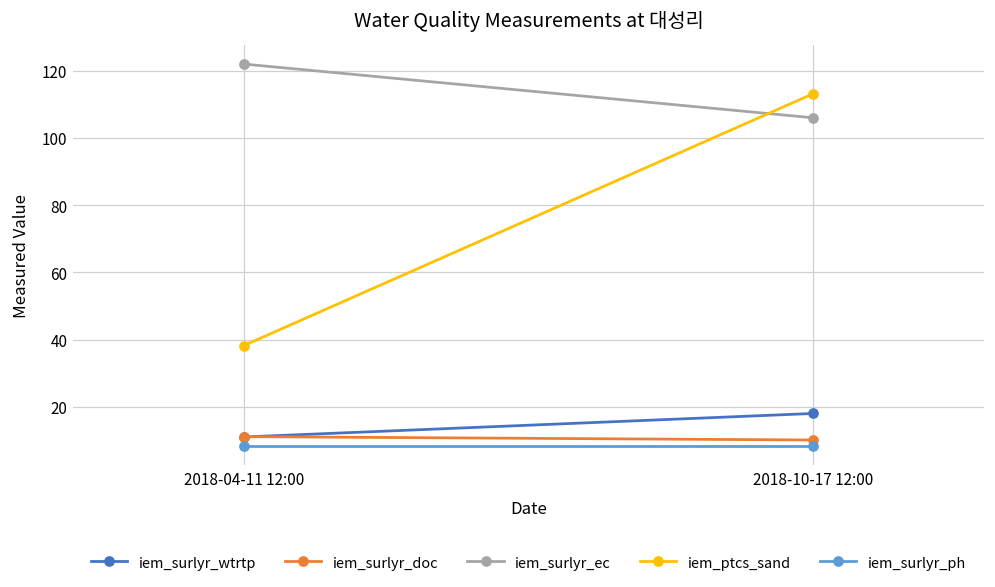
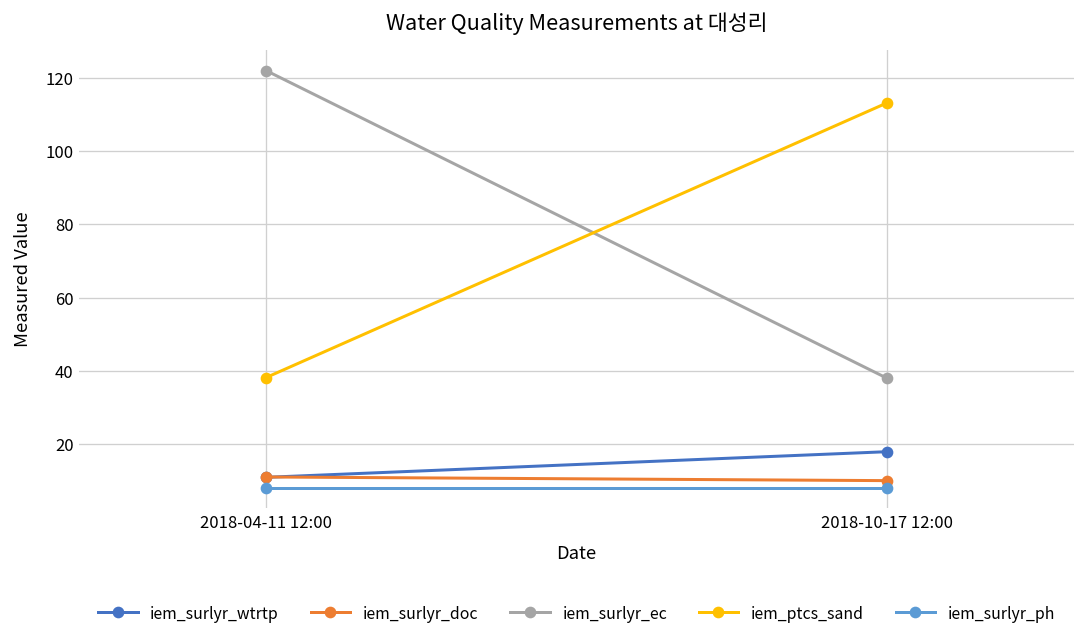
iem_surlyr_ec, 2018-10-17 12:00: 106 -> 38
